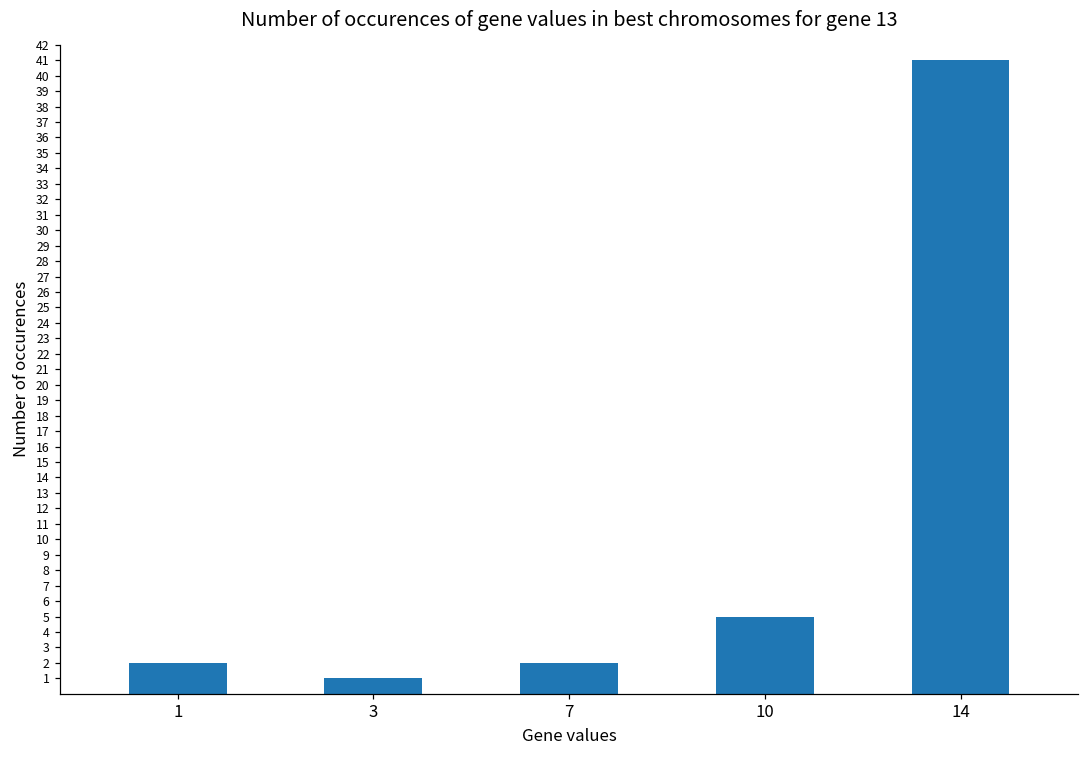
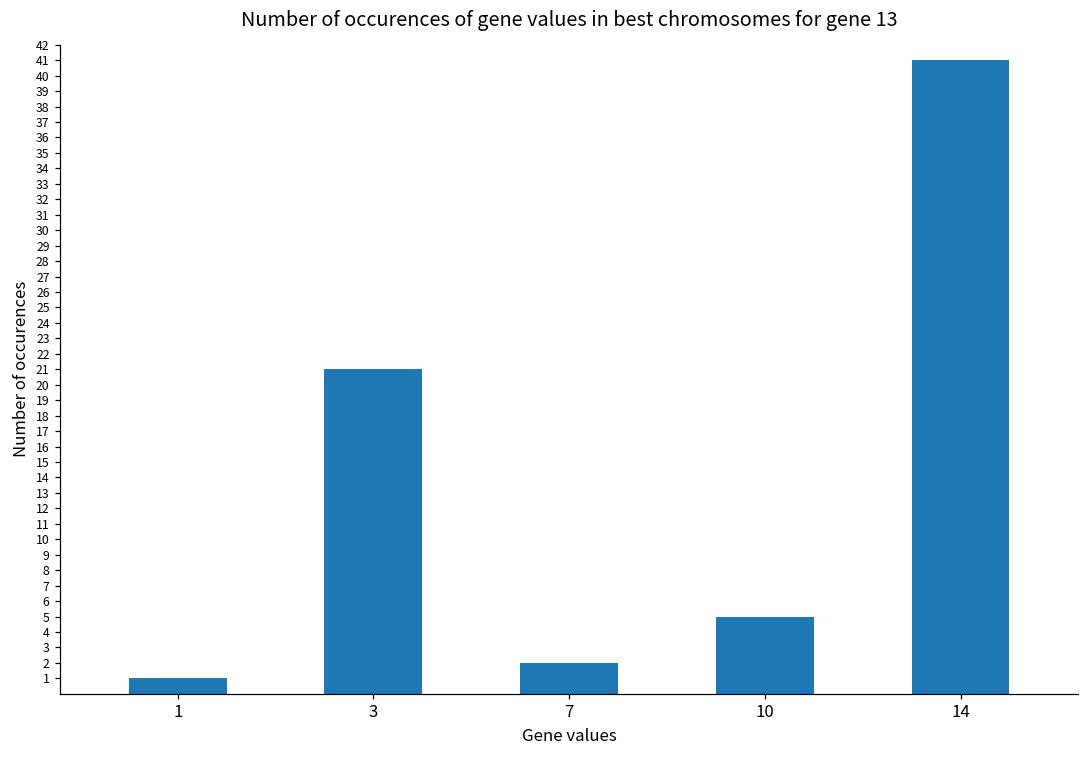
1: 2 -> 1
3: 1 -> 21
